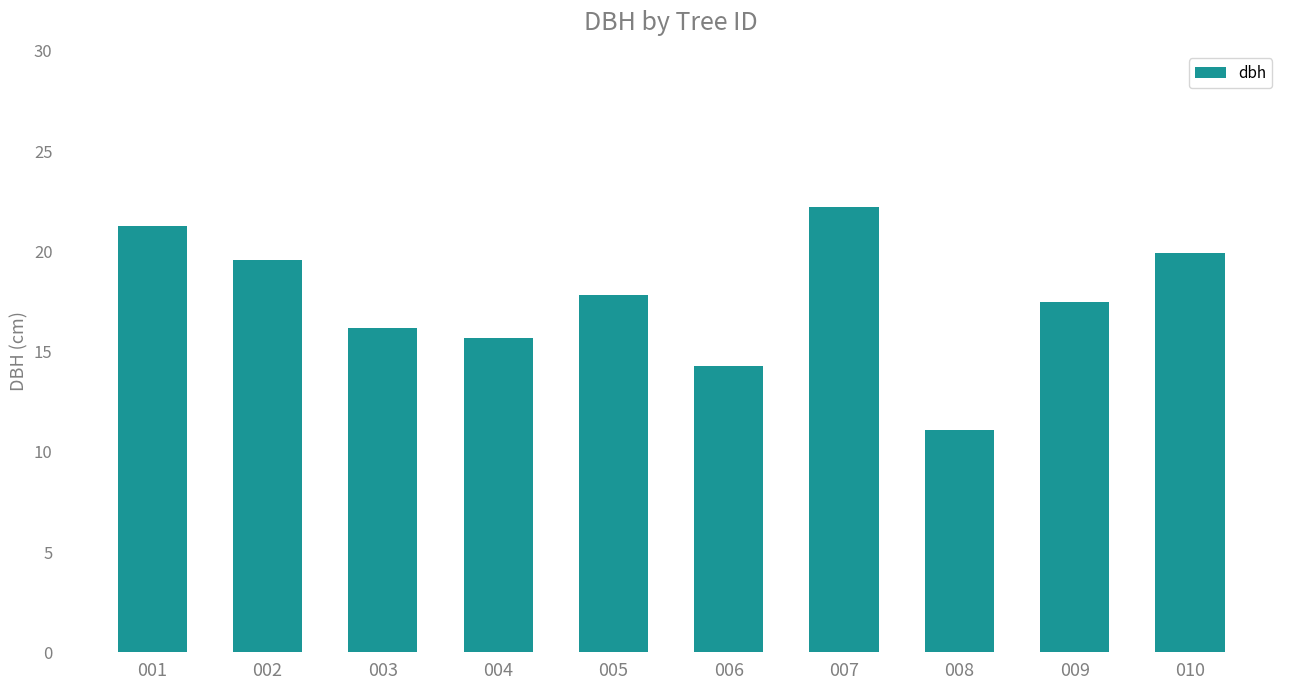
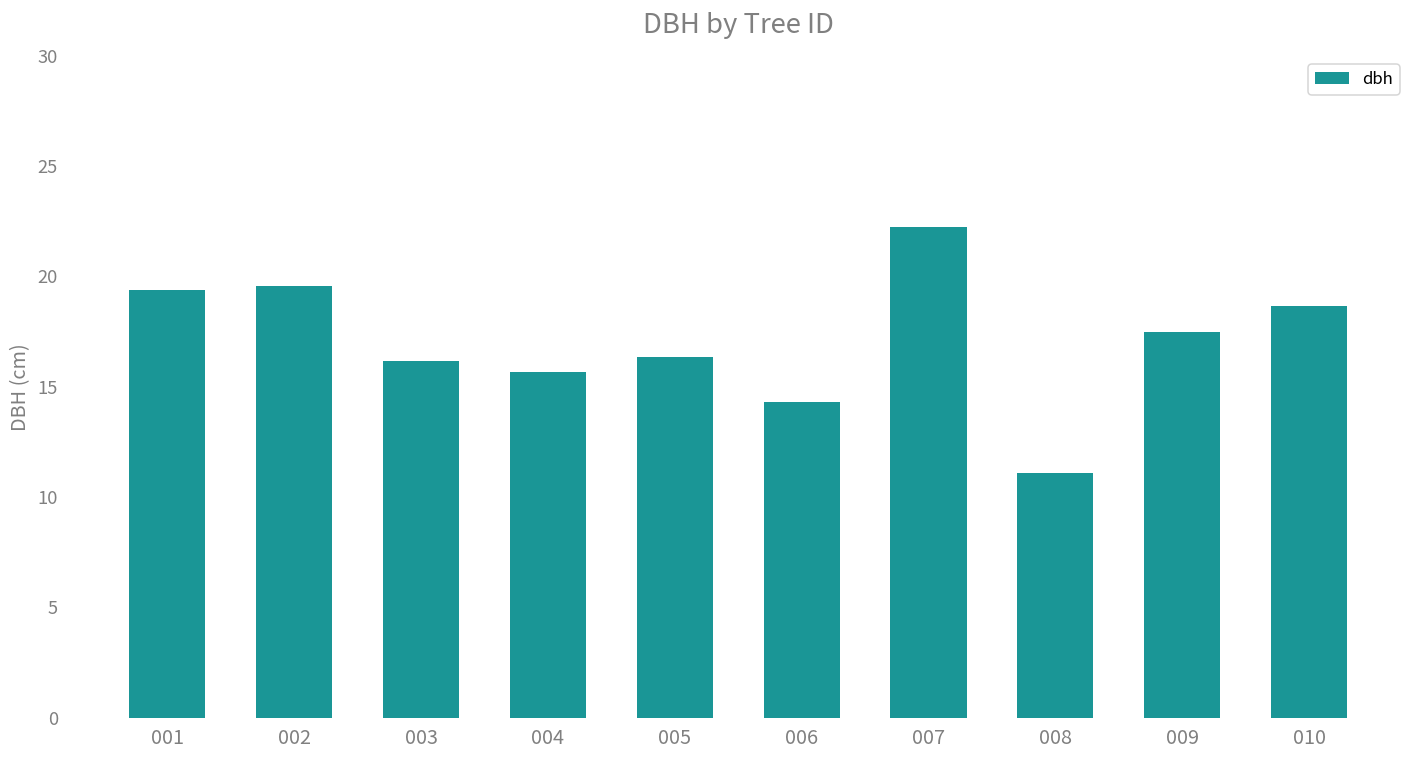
001: 21.3 -> 19.4
005: 17.8 -> 16.4
010: 19.9 -> 18.6
